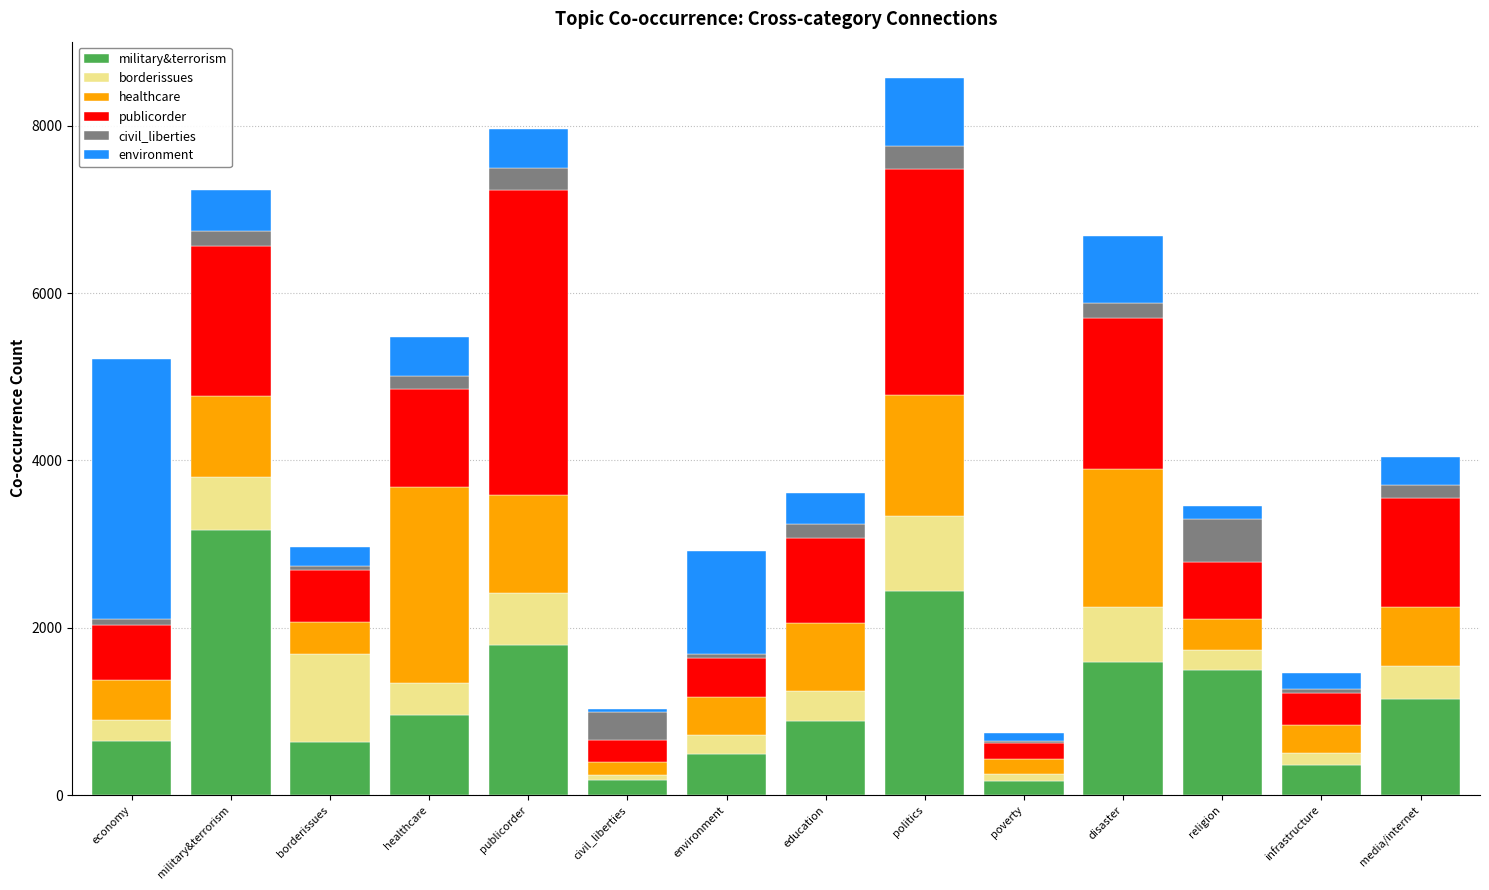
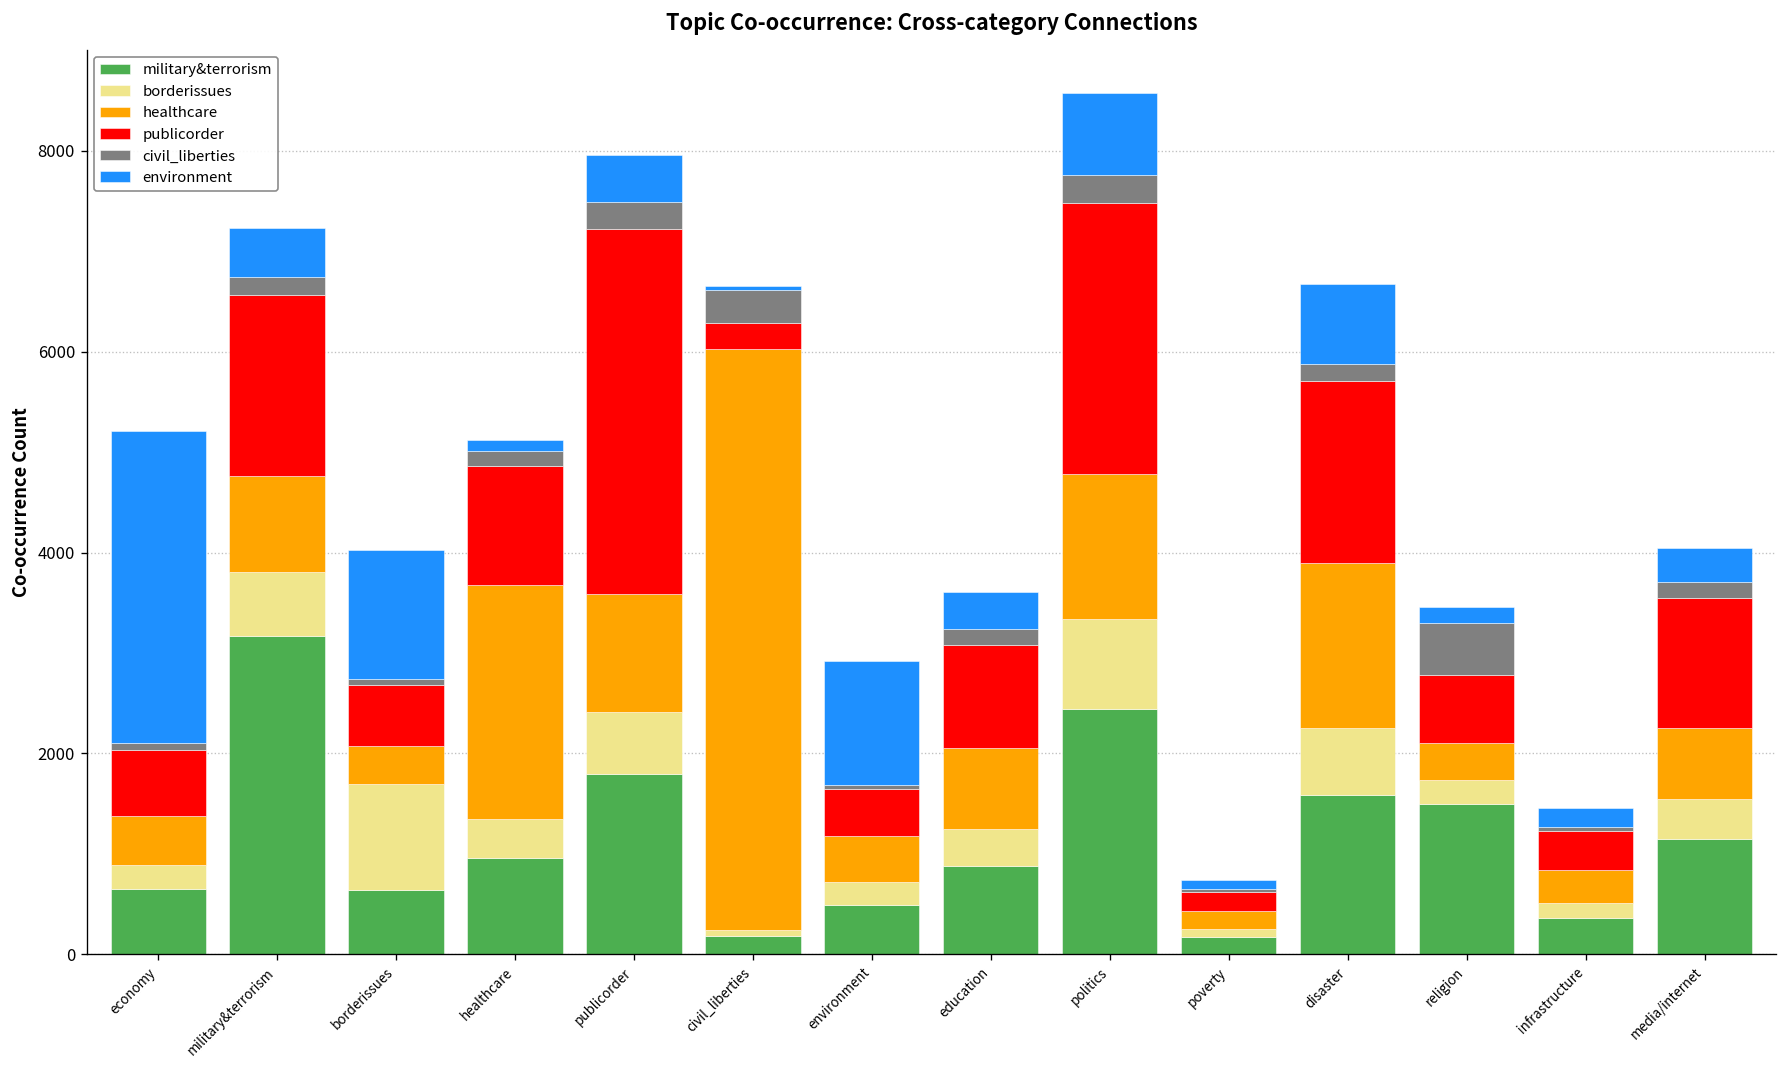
environment, borderissues: 200 -> 1300
environment, healthcare: 500 -> 100
healthcare, civil_liberties: 200 -> 5800
